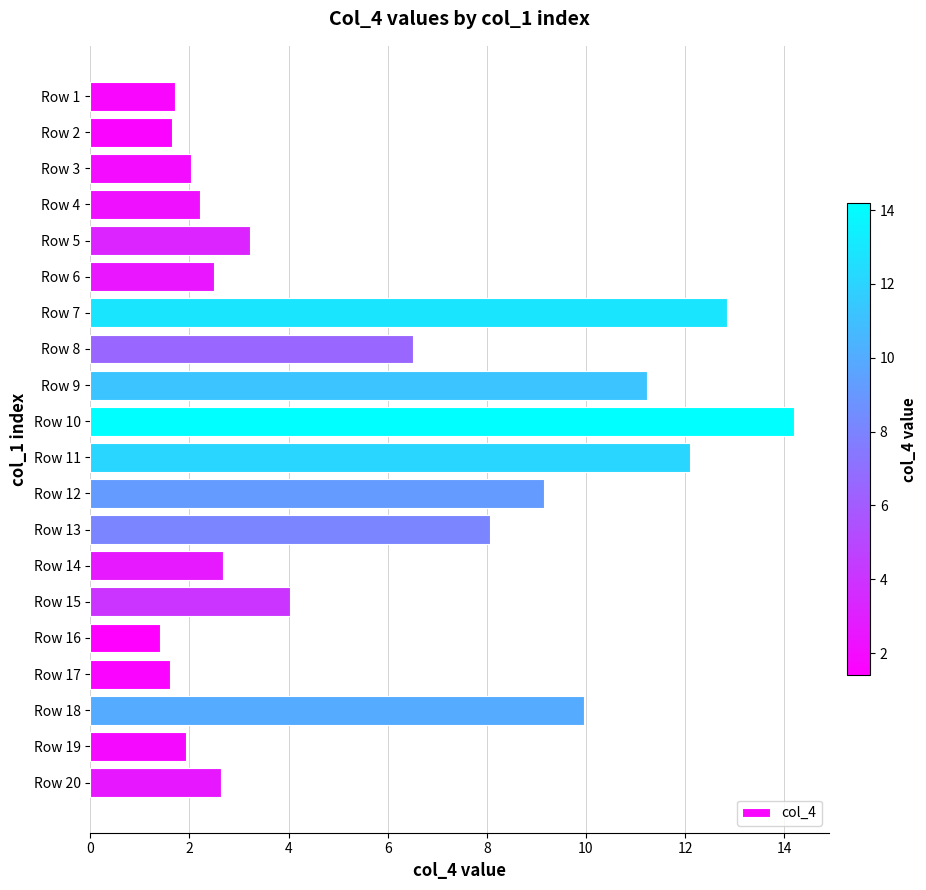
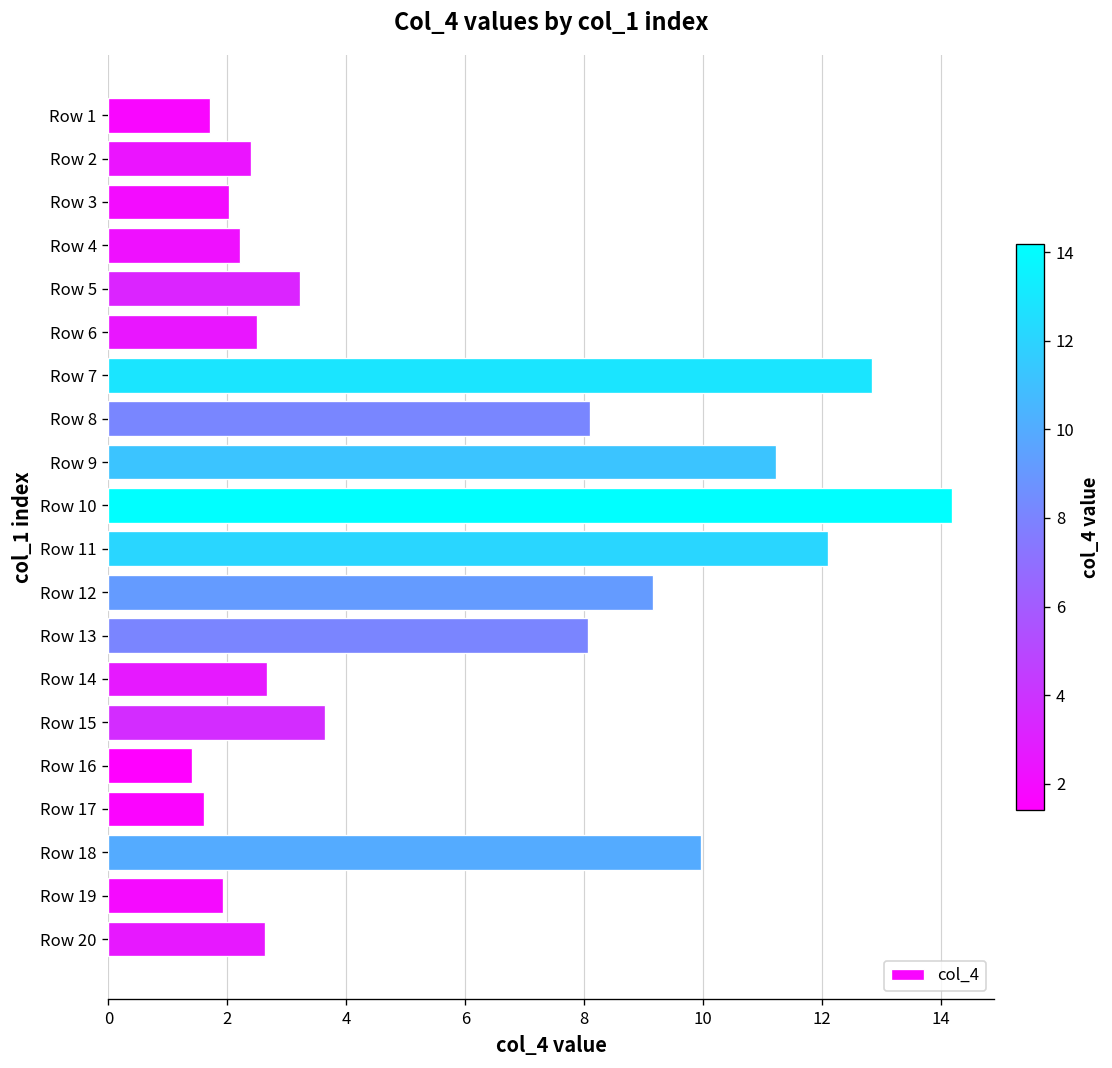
Row 2: 1.6 -> 2.4
Row 8: 6.5 -> 8.1
Row 15: 4.0 -> 3.6
